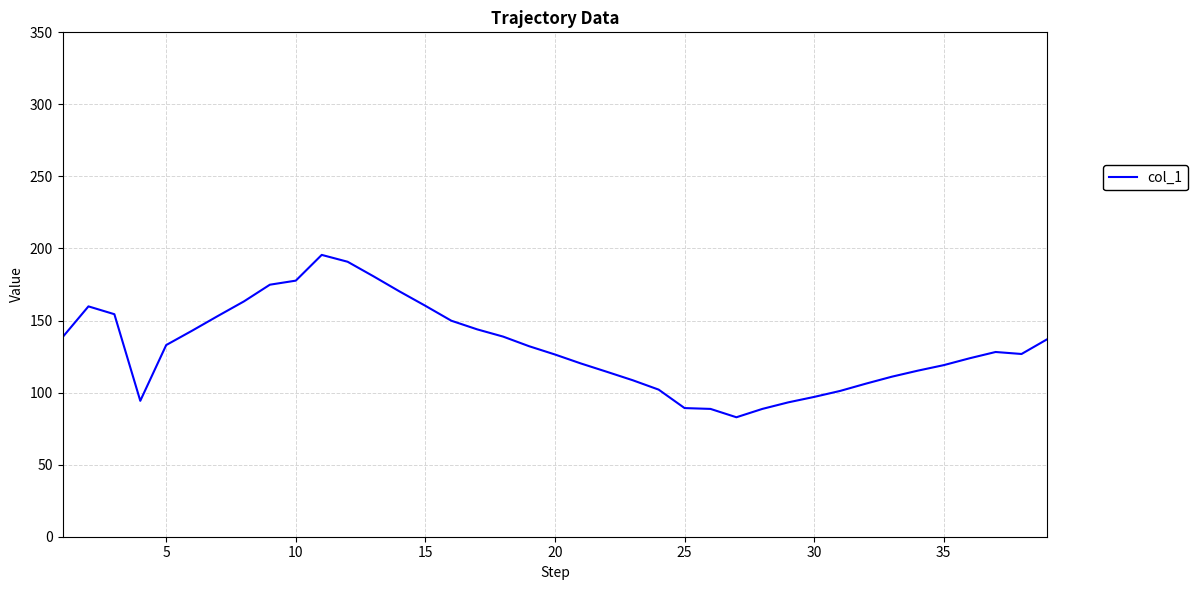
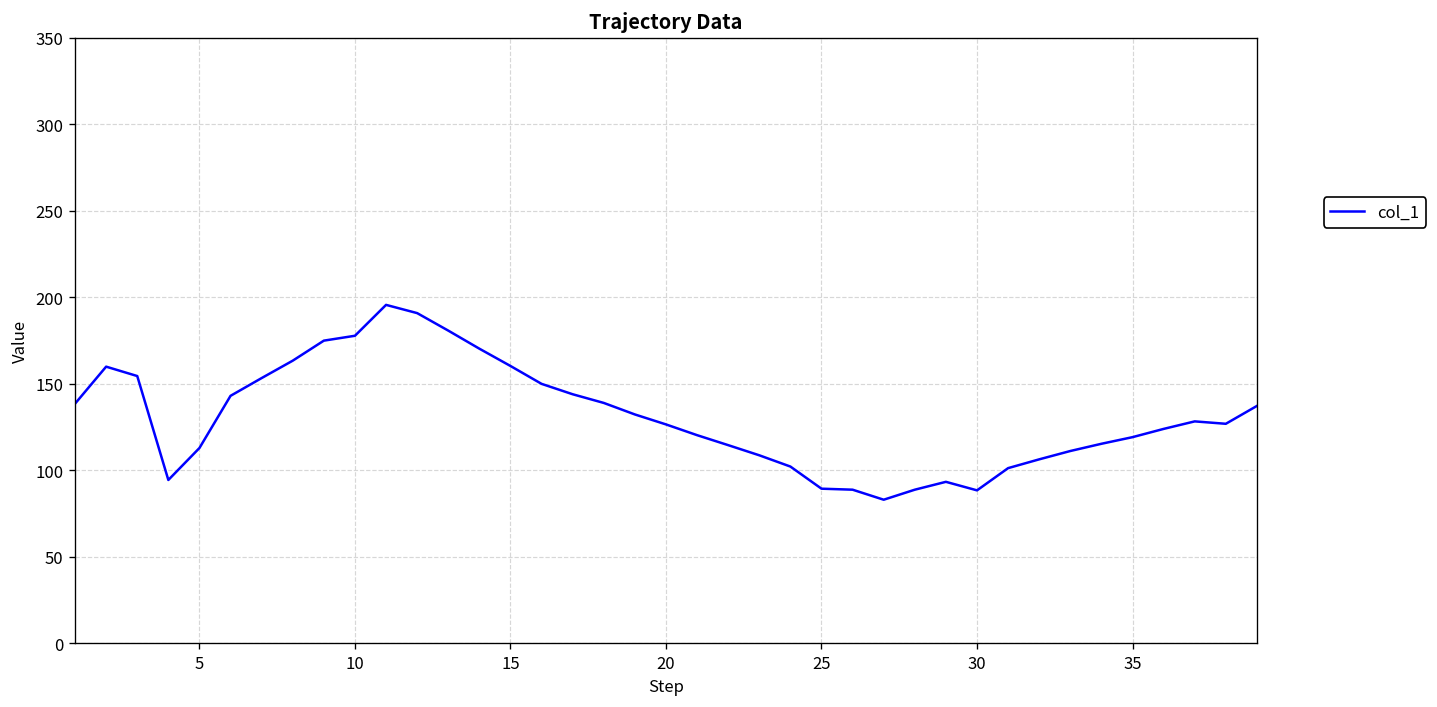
5: 133 -> 113
30: 97 -> 88
